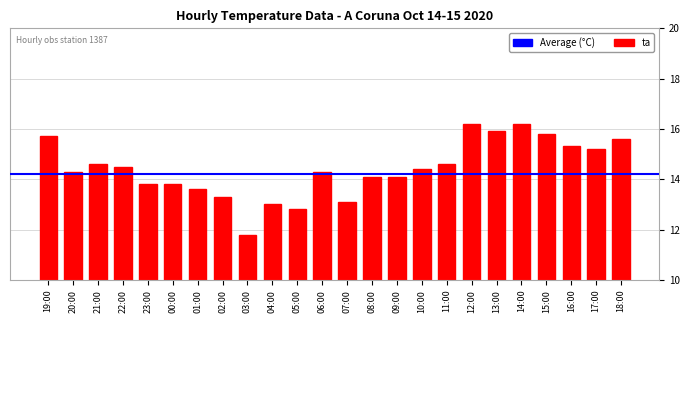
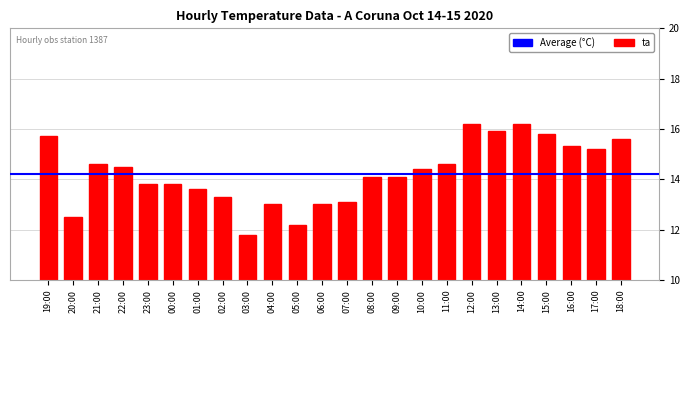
20:00: 14.3 -> 12.5
05:00: 12.8 -> 12.2
06:00: 14.3 -> 13.0
